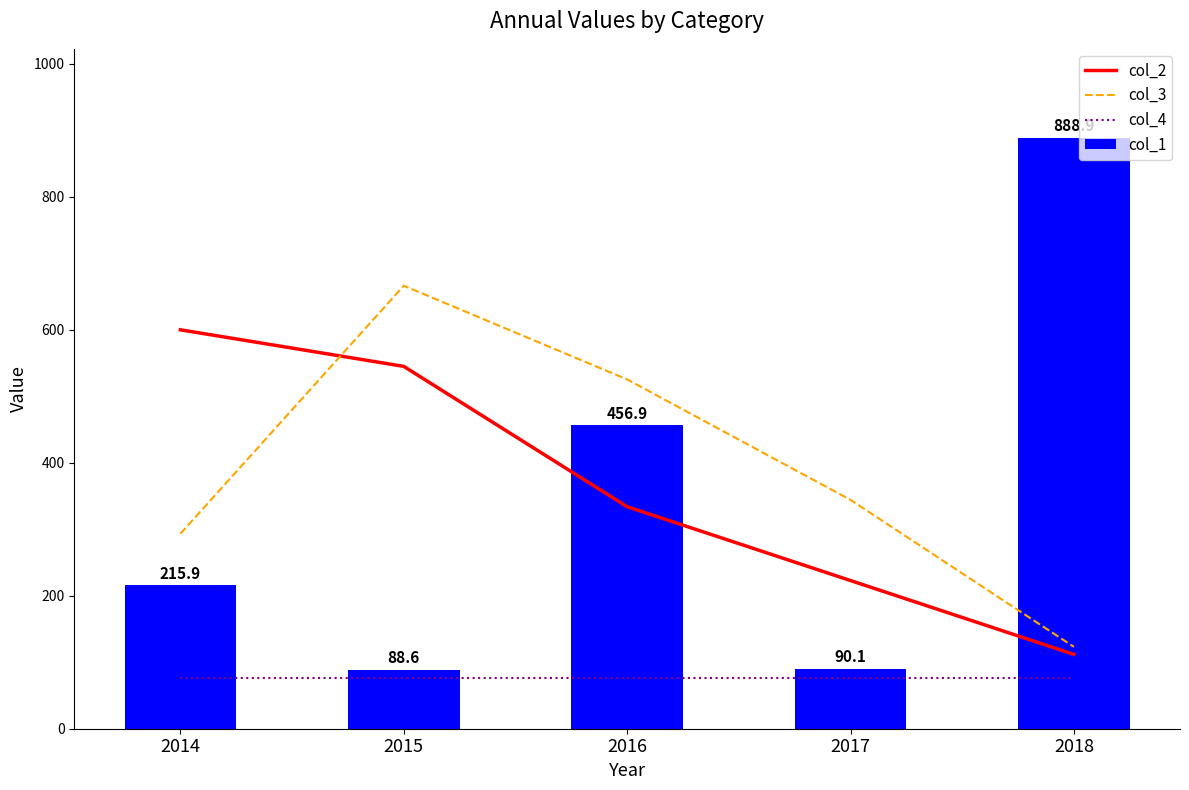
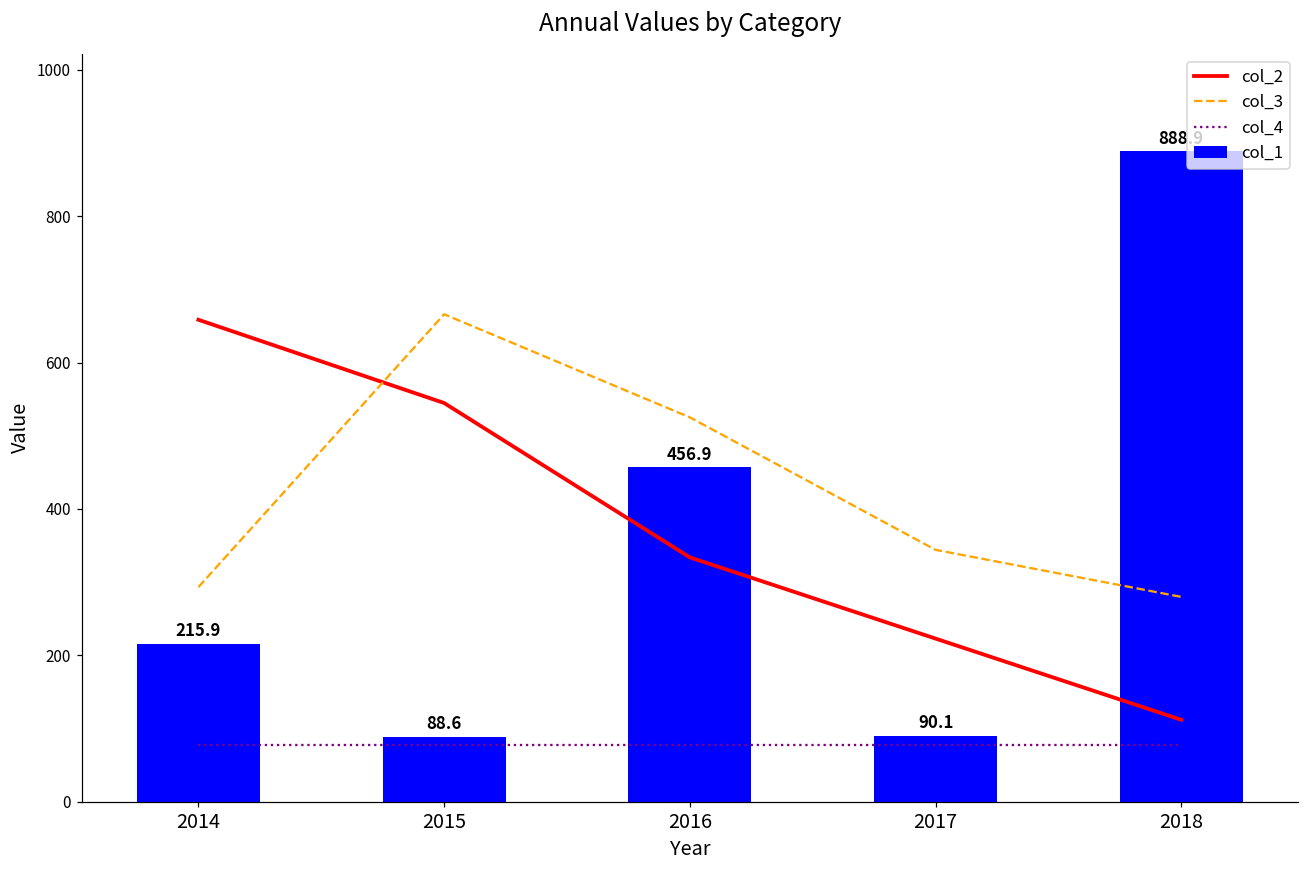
col_2, 2014: 600 -> 660
col_3, 2018: 120 -> 280
